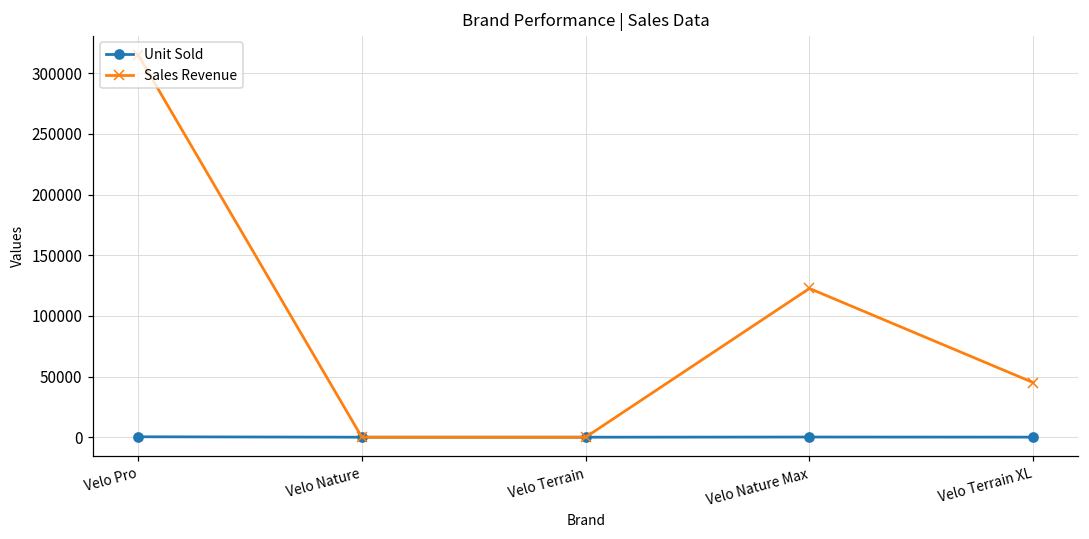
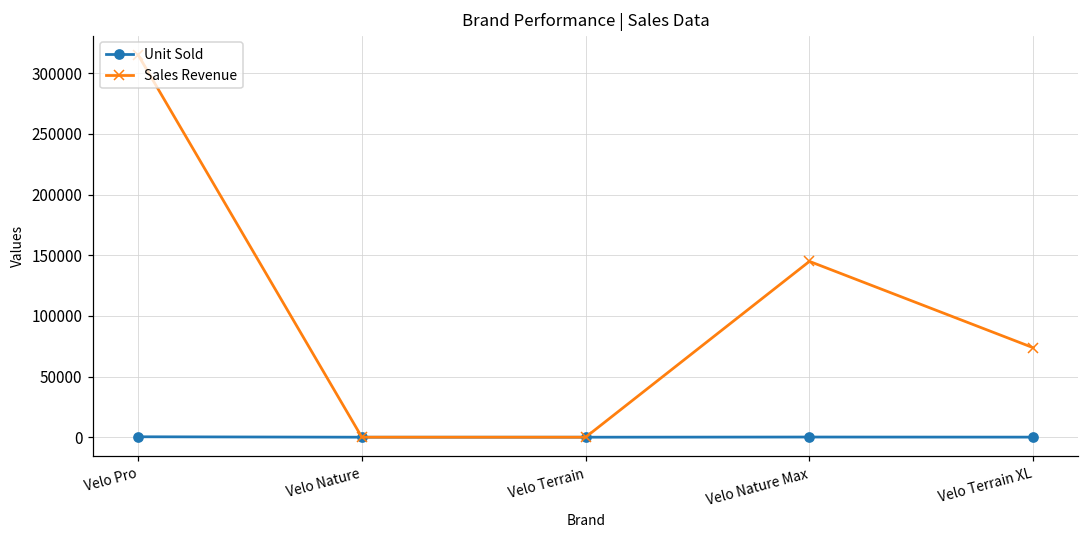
Sales Revenue, Velo Nature Max: 123000 -> 145000
Sales Revenue, Velo Terrain XL: 45000 -> 74000
